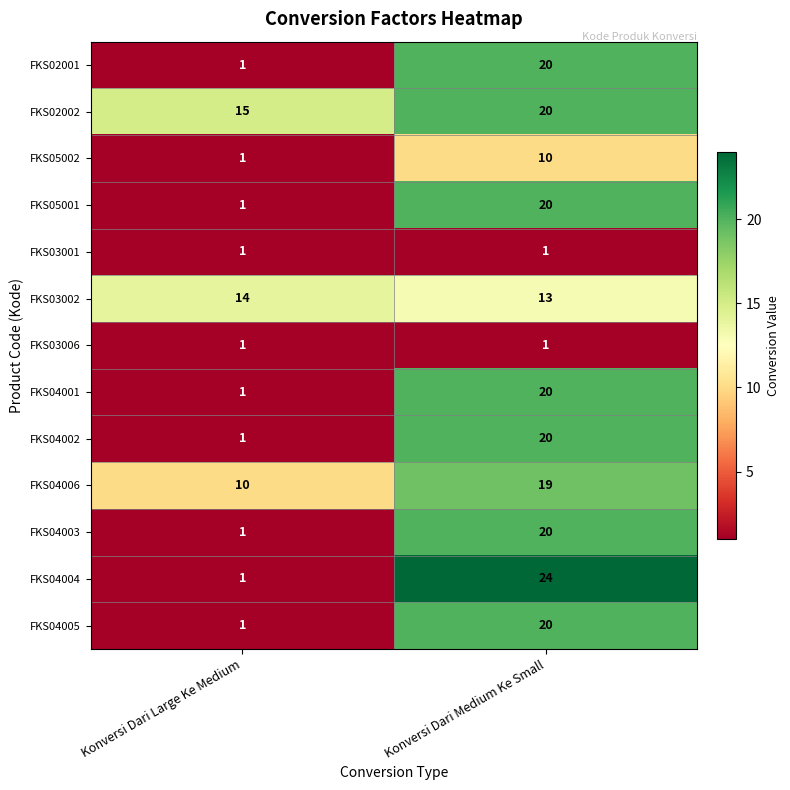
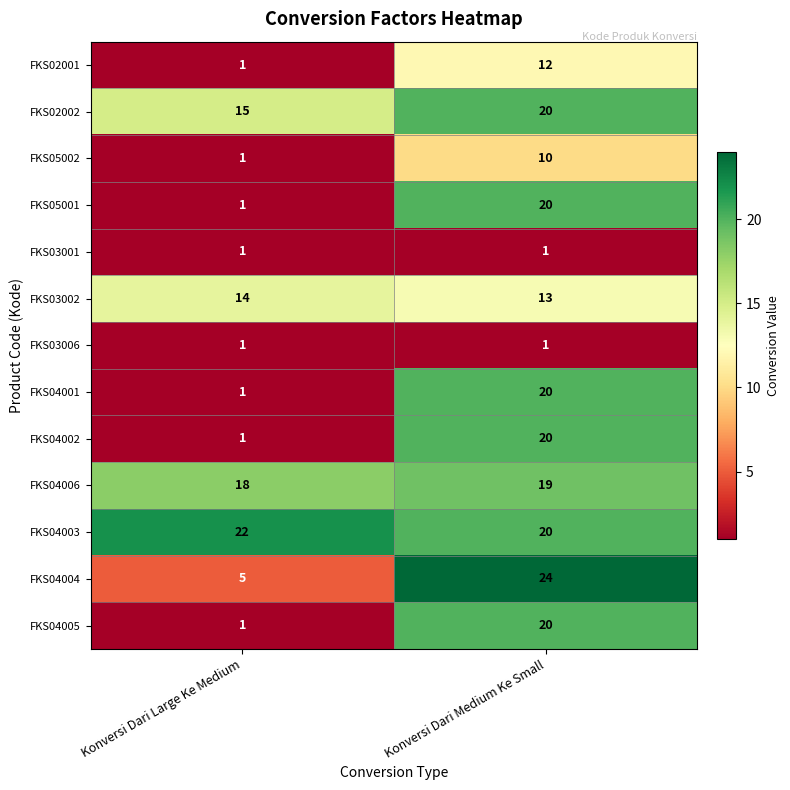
FKS02001, Konversi Dari Medium Ke Small: 20 -> 12
FKS04006, Konversi Dari Large Ke Medium: 10 -> 18
FKS04003, Konversi Dari Large Ke Medium: 1 -> 22
FKS04004, Konversi Dari Large Ke Medium: 1 -> 5
